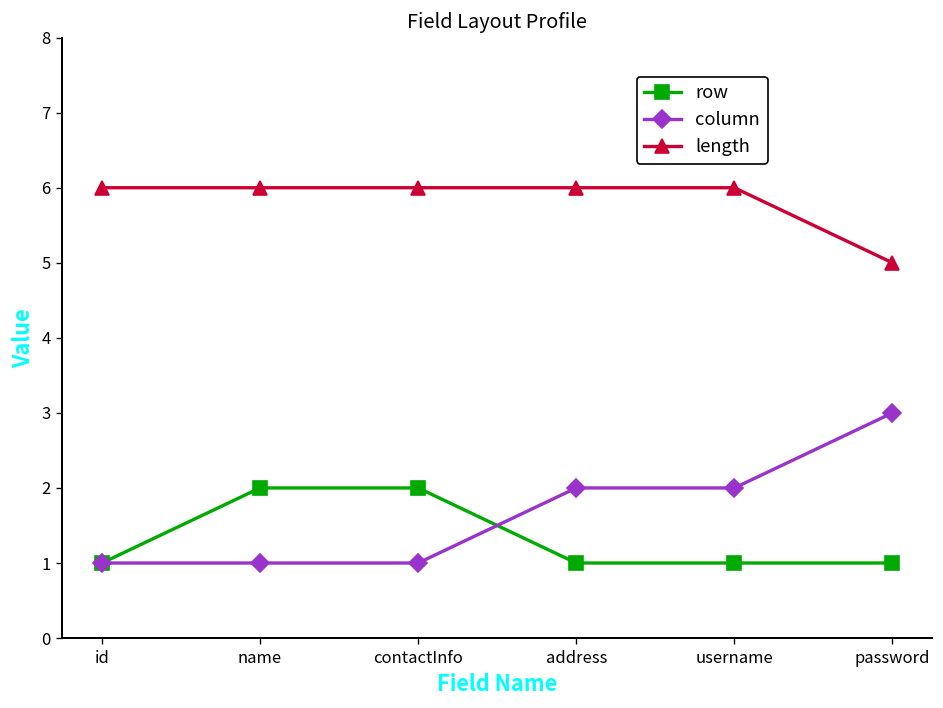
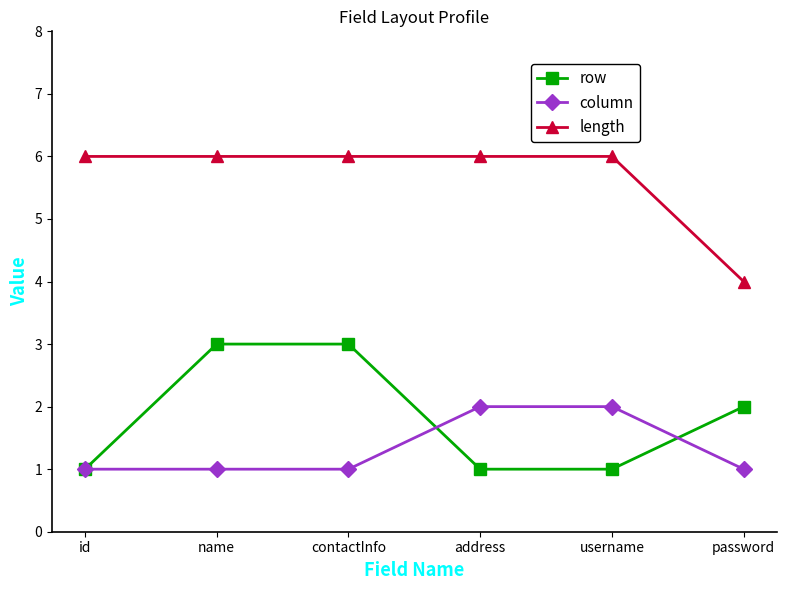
row, name: 2 -> 3
row, contactInfo: 2 -> 3
row, password: 1 -> 2
column, password: 3 -> 1
length, password: 5 -> 4
